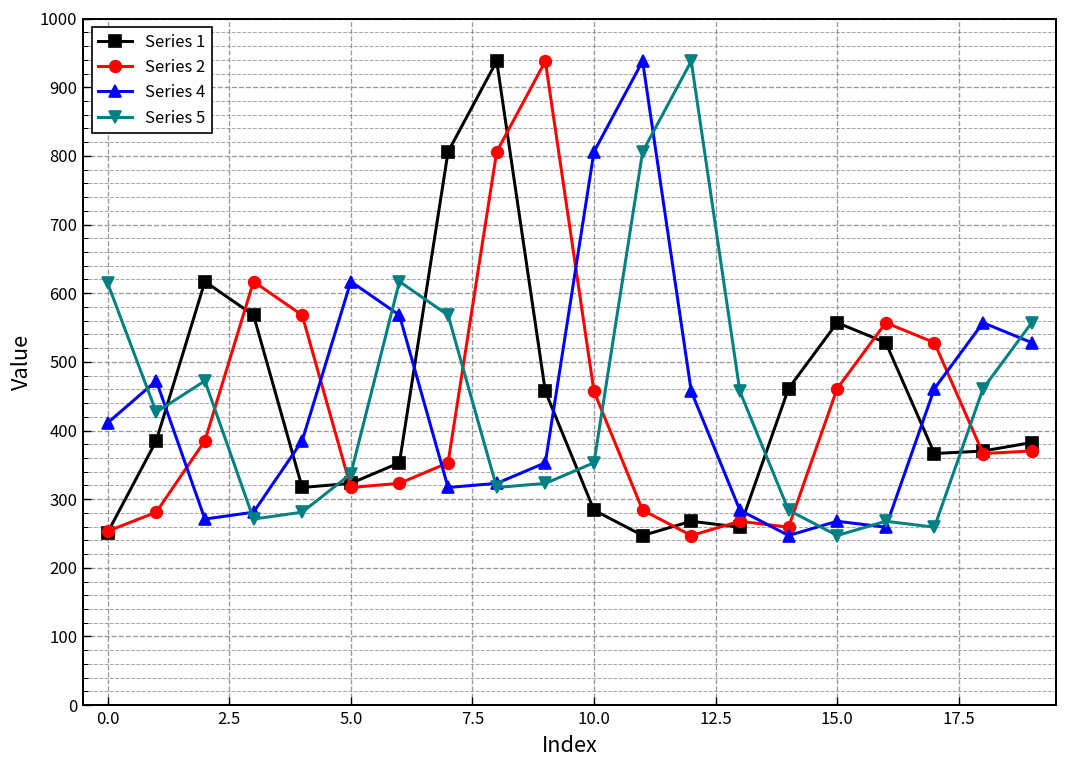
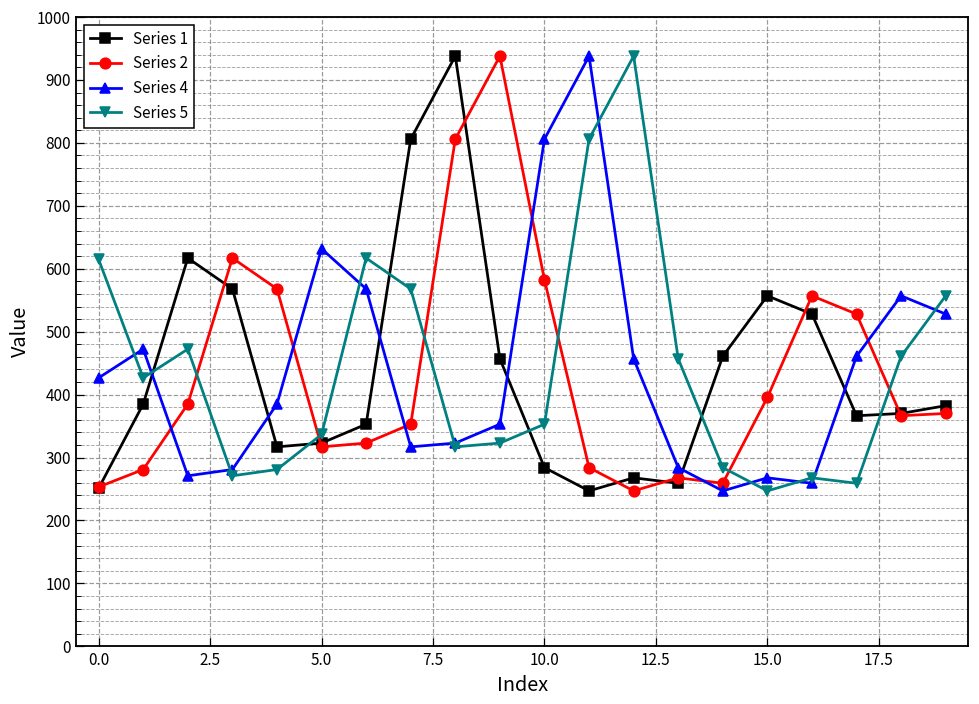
Series 4, 0.0: 410 -> 430
Series 4, 5.0: 620 -> 630
Series 2, 10.0: 460 -> 580
Series 2, 15.0: 460 -> 400
